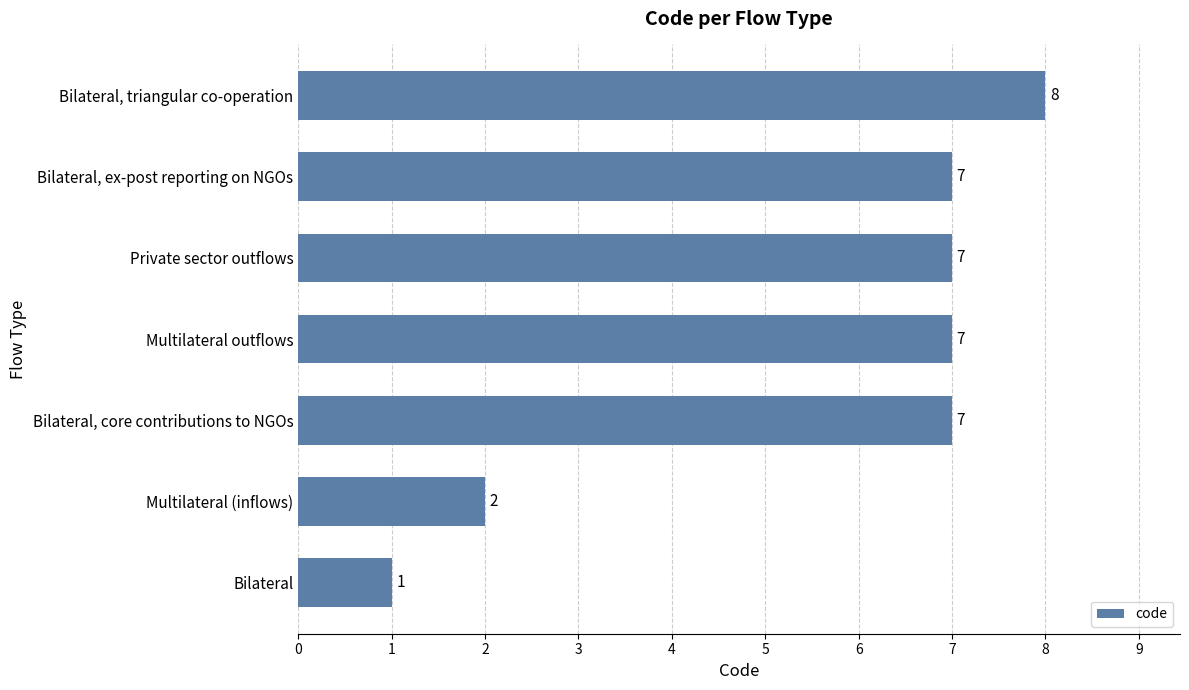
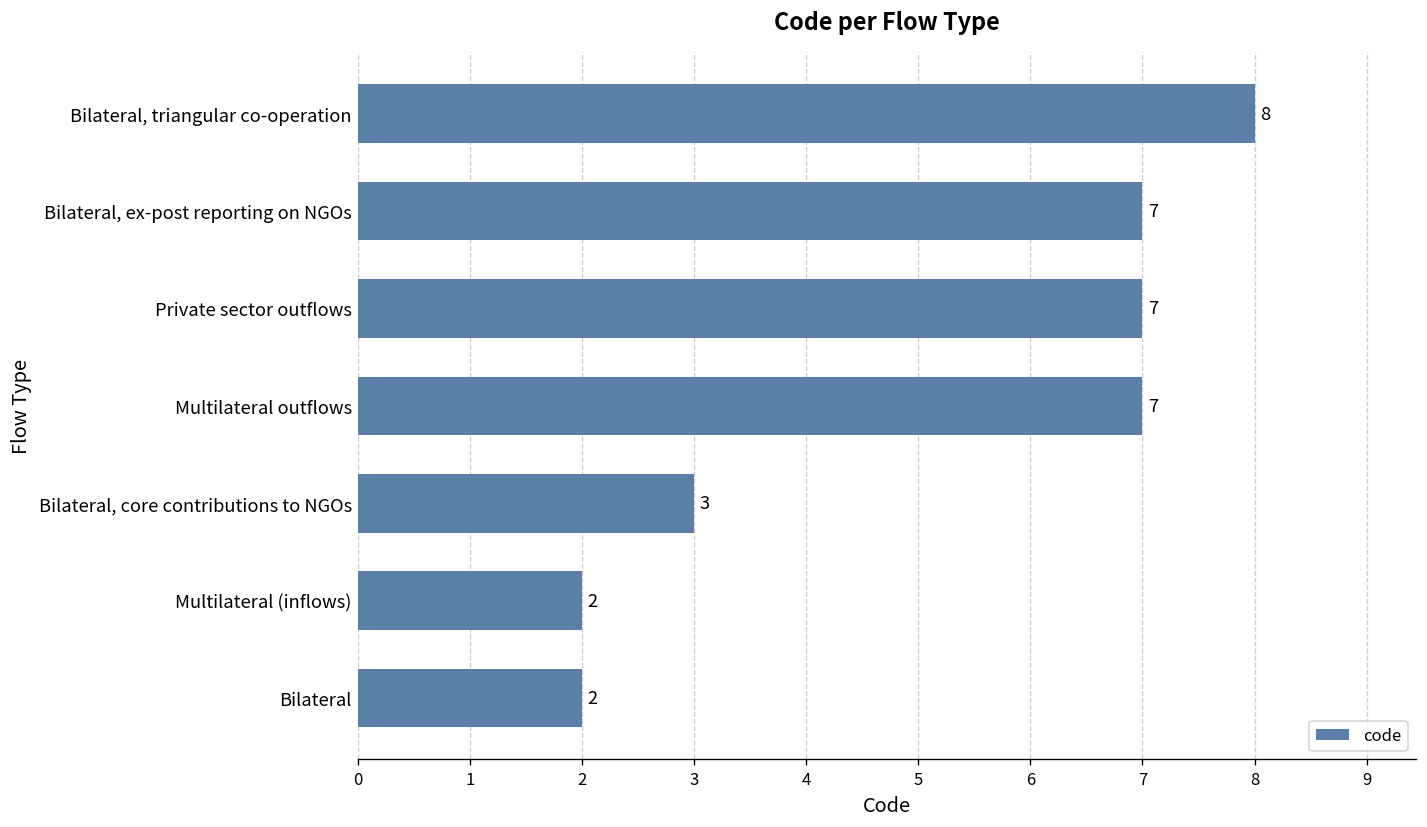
Bilateral, core contributions to NGOs: 7 -> 3
Bilateral: 1 -> 2
